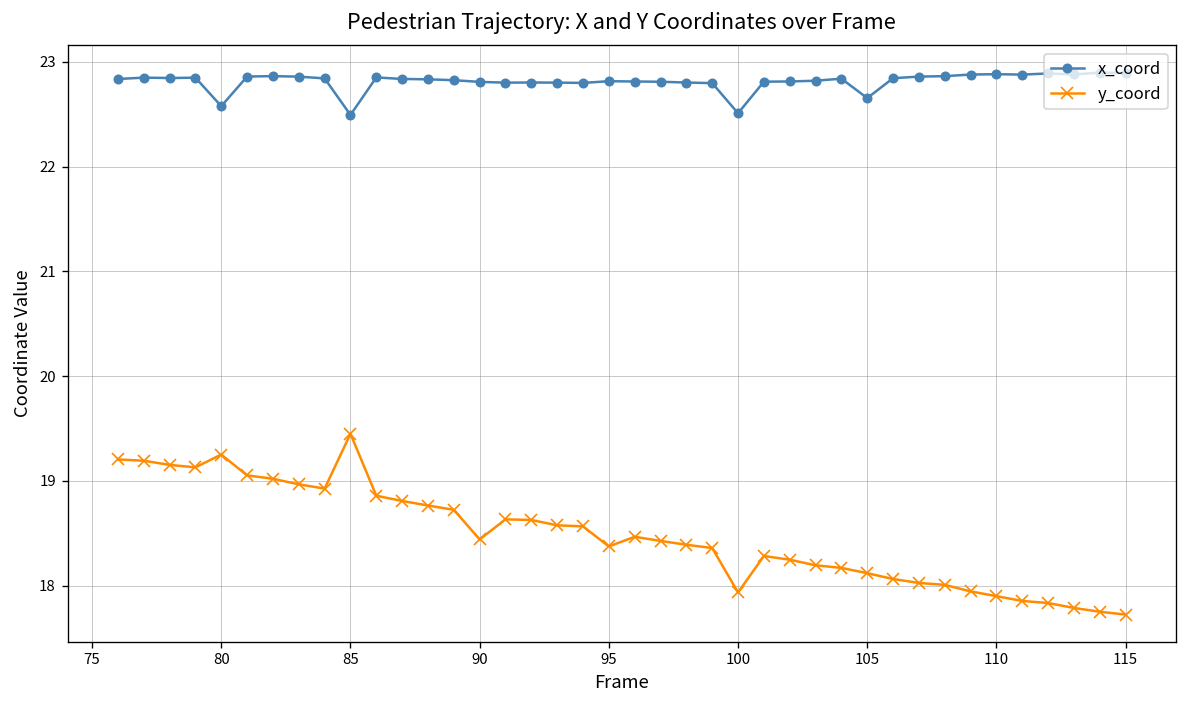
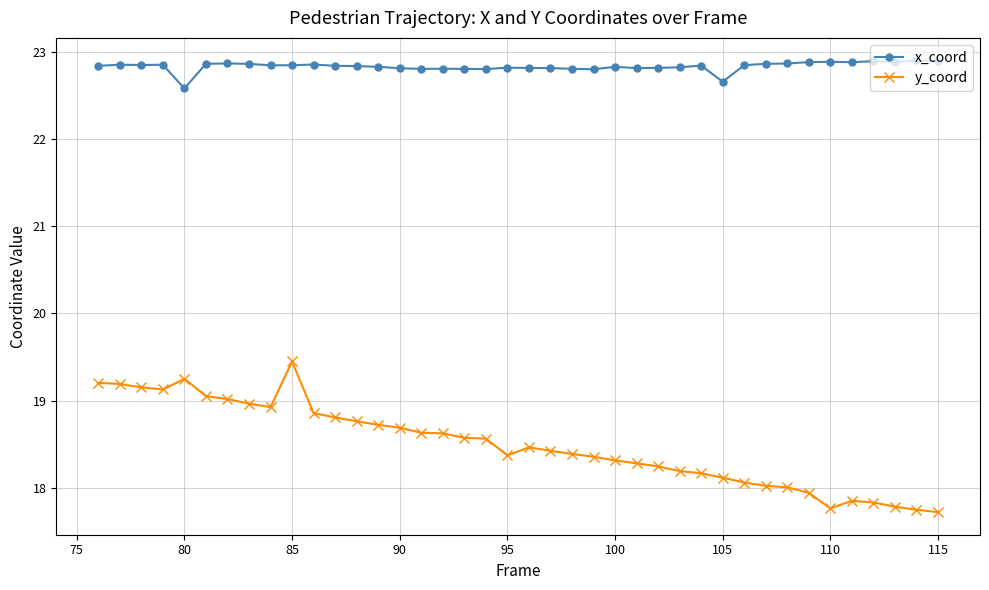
x_coord, 85: 22.5 -> 22.8
y_coord, 90: 18.4 -> 18.7
x_coord, 100: 22.5 -> 22.8
y_coord, 100: 17.9 -> 18.3
y_coord, 110: 17.9 -> 17.8
